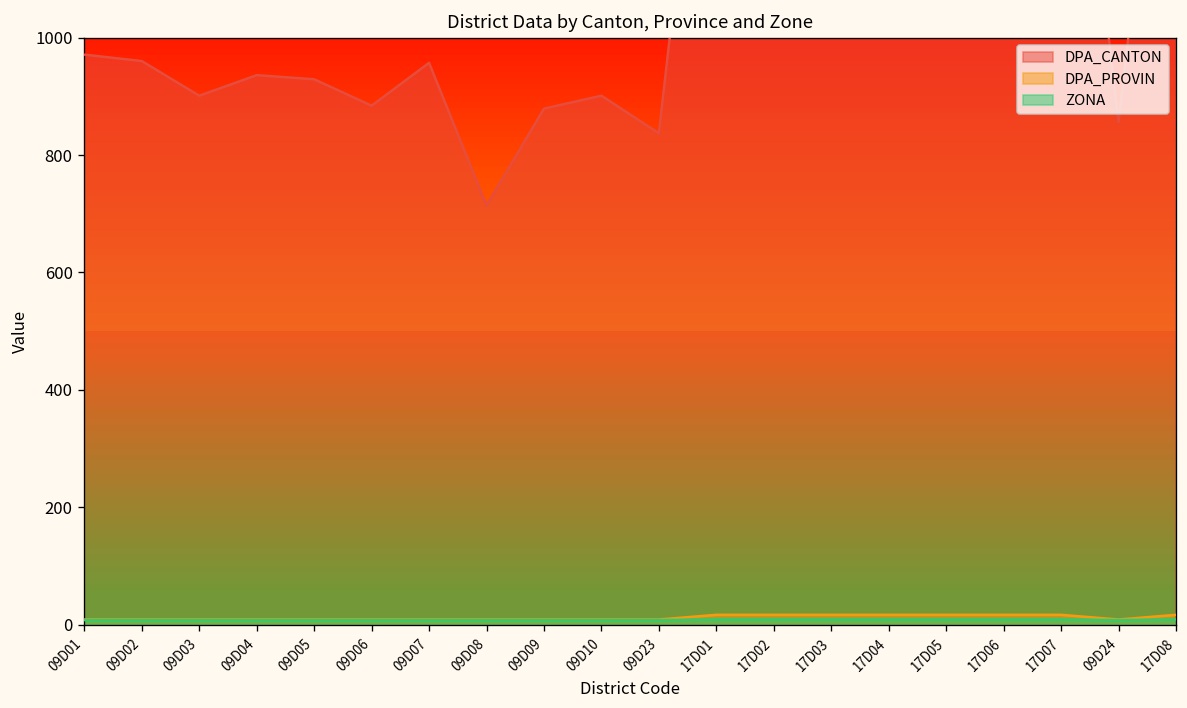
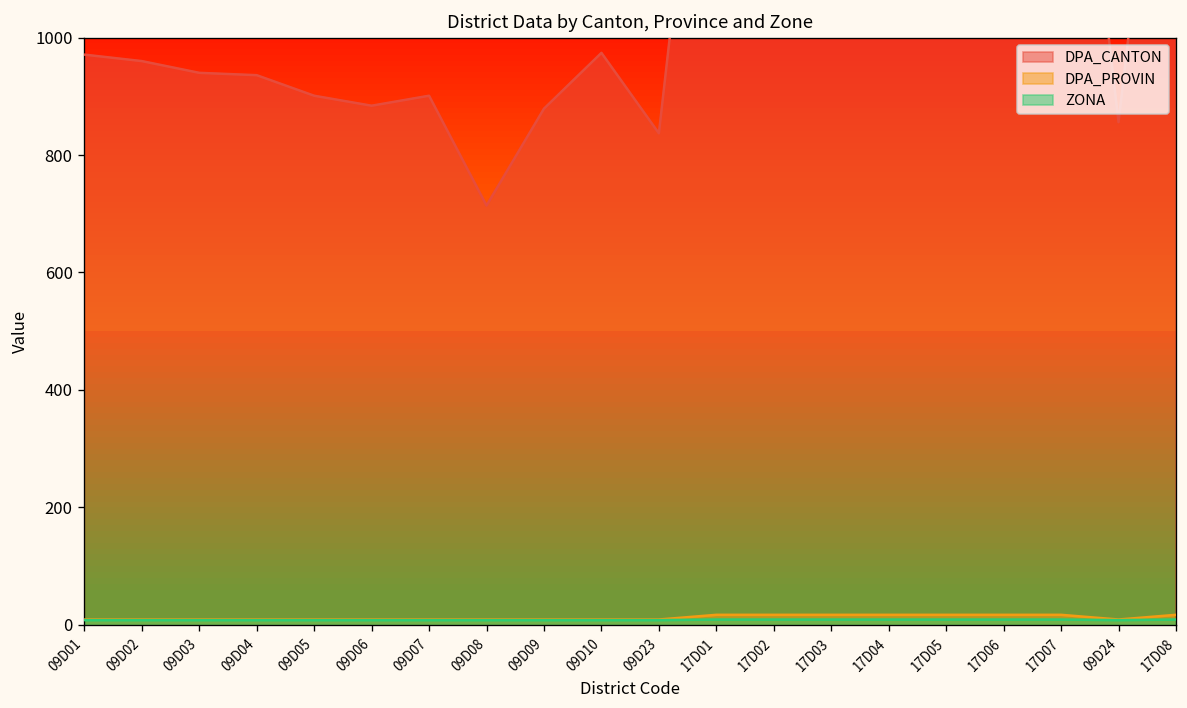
DPA_CANTON, 09D03: 900 -> 940
DPA_CANTON, 09D05: 930 -> 900
DPA_CANTON, 09D07: 960 -> 900
DPA_CANTON, 09D10: 900 -> 970
